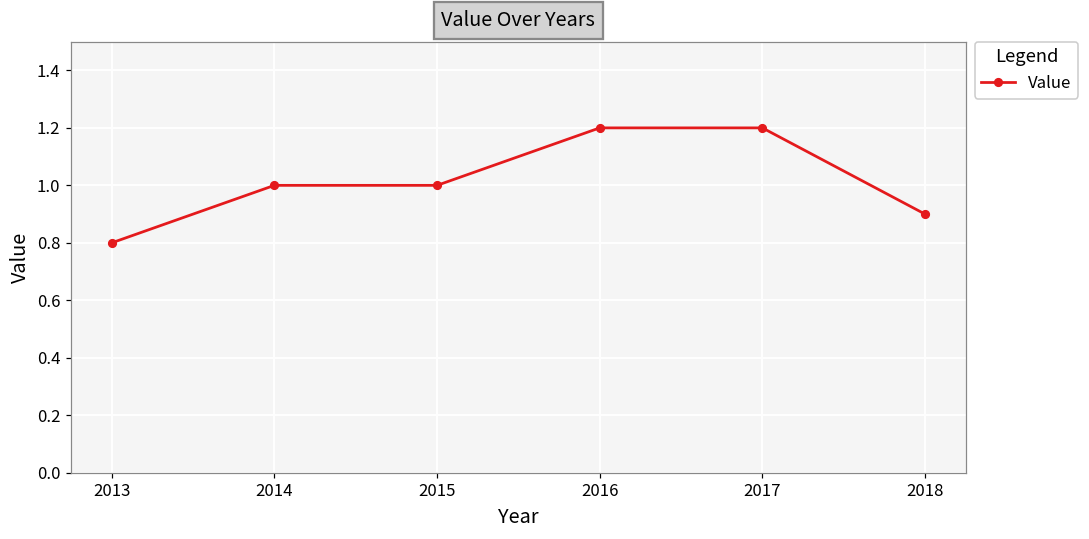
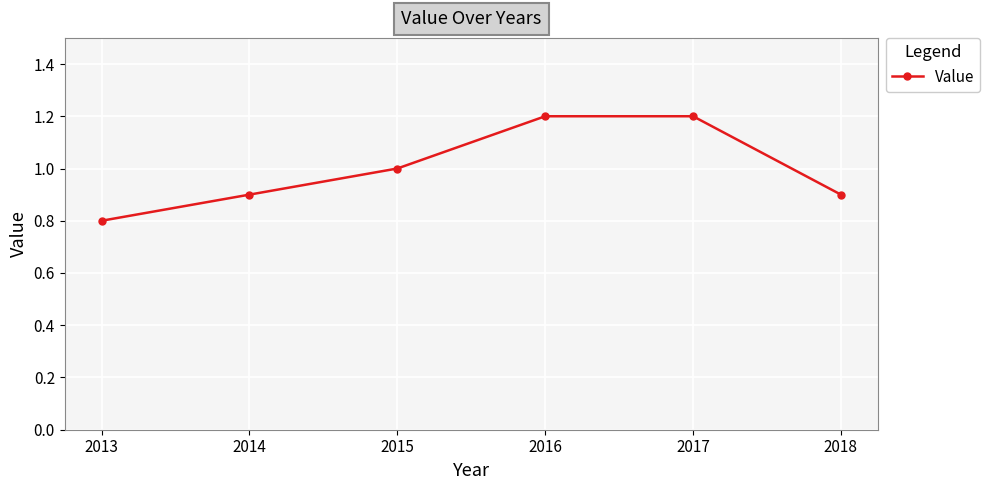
2014: 1.0 -> 0.9
